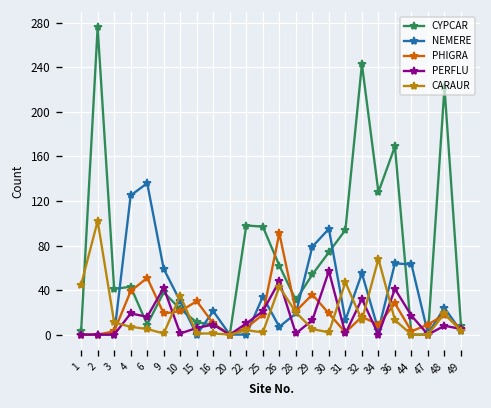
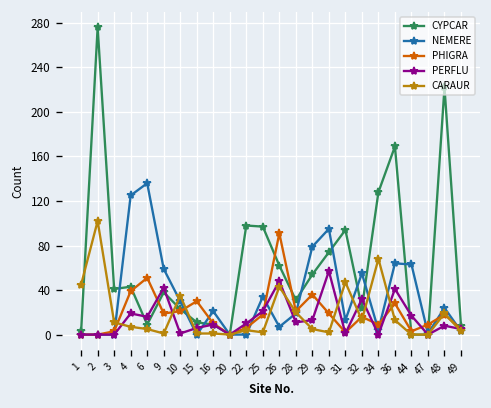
PERFLU, 28: 0 -> 10
CYPCAR, 32: 240 -> 20
